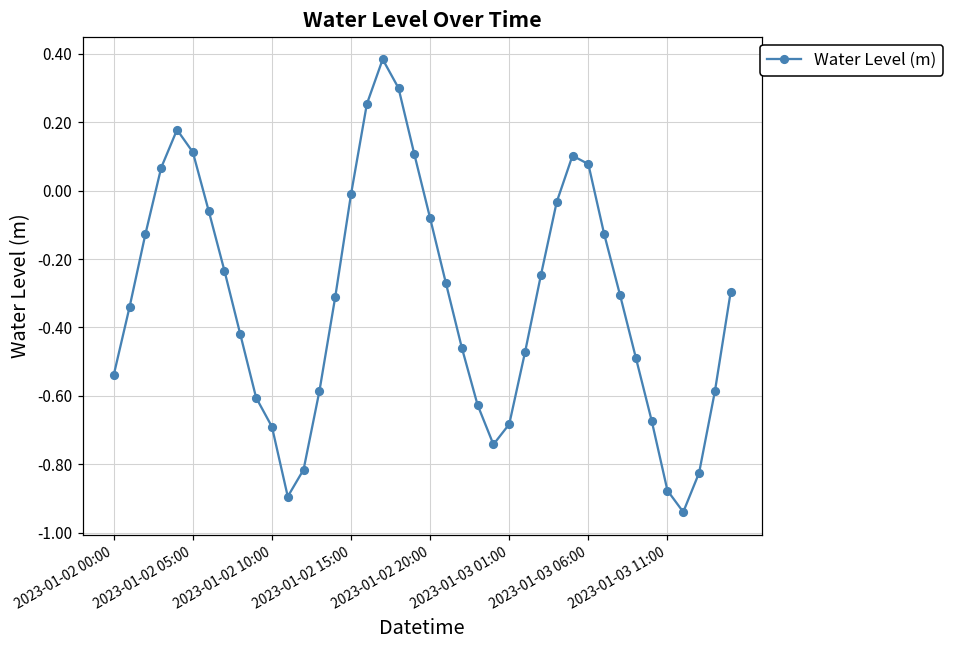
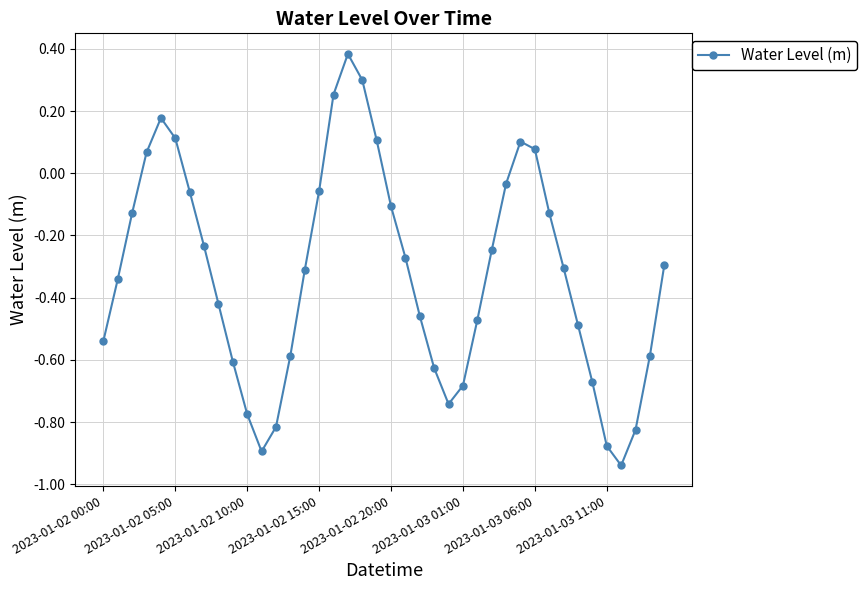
2023-01-02 10:00: -0.69 -> -0.77
2023-01-02 15:00: -0.01 -> -0.06
2023-01-02 20:00: -0.08 -> -0.11
